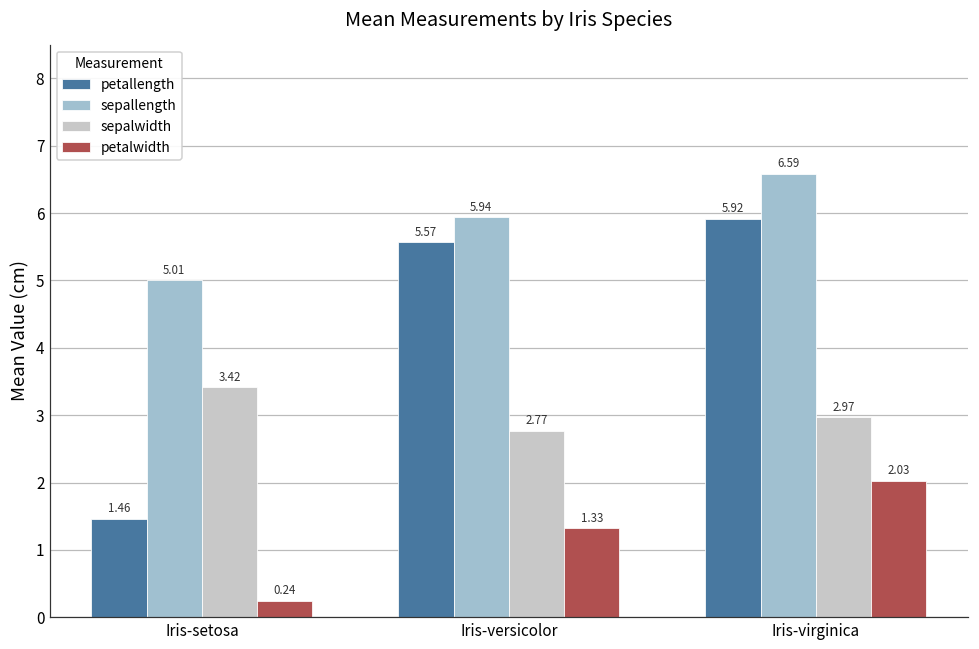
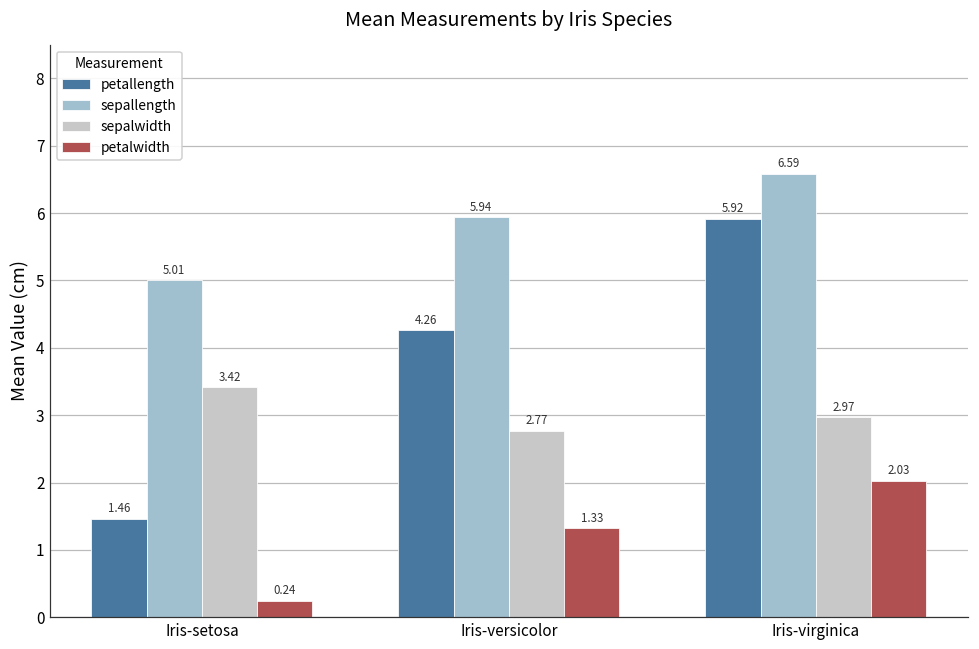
petallength, Iris-versicolor: 5.57 -> 4.26
